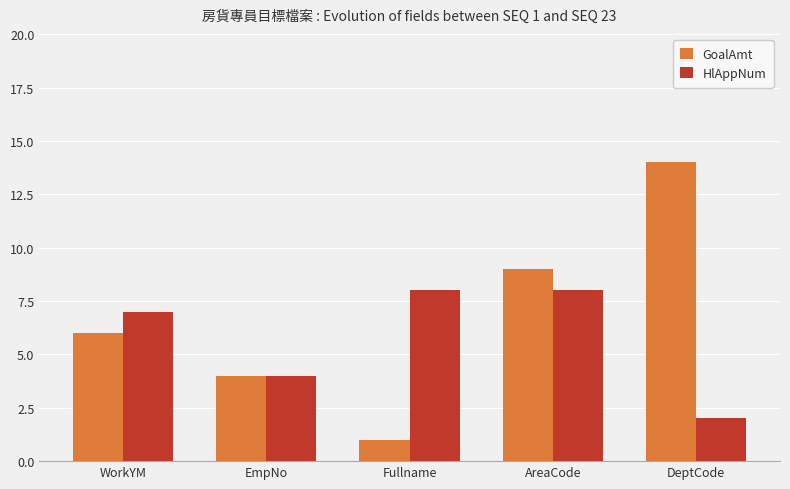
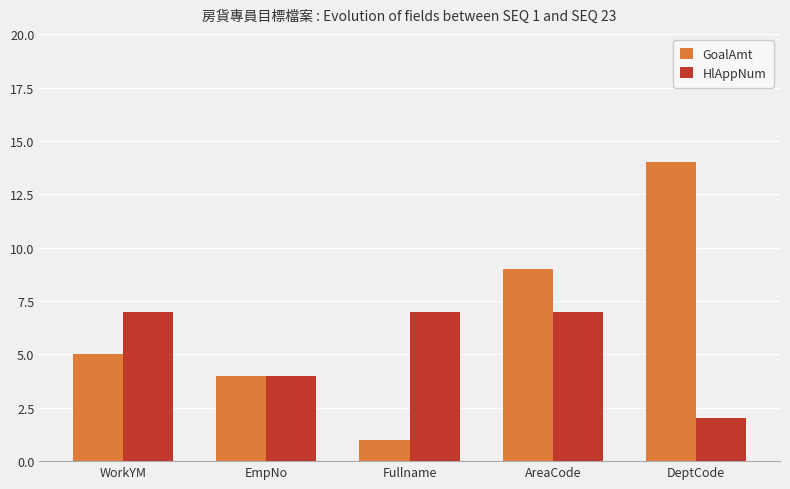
GoalAmt, WorkYM: 6 -> 5
HlAppNum, Fullname: 8 -> 7
HlAppNum, AreaCode: 8 -> 7
